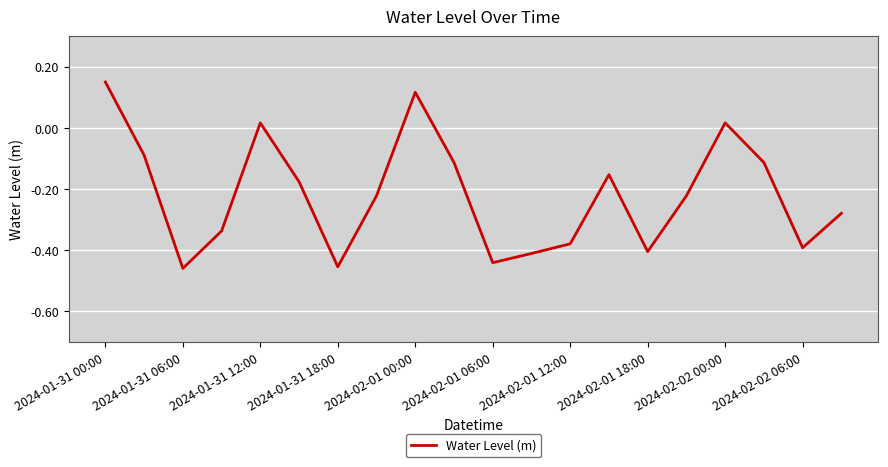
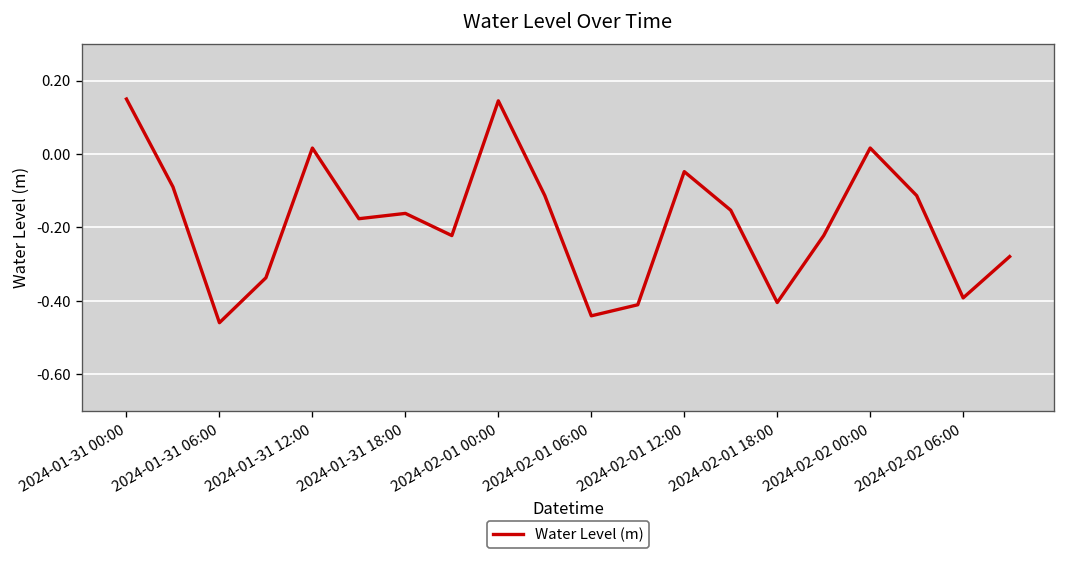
2024-01-31 18:00: -0.45 -> -0.16
2024-02-01 00:00: 0.12 -> 0.14
2024-02-01 12:00: -0.38 -> -0.05
